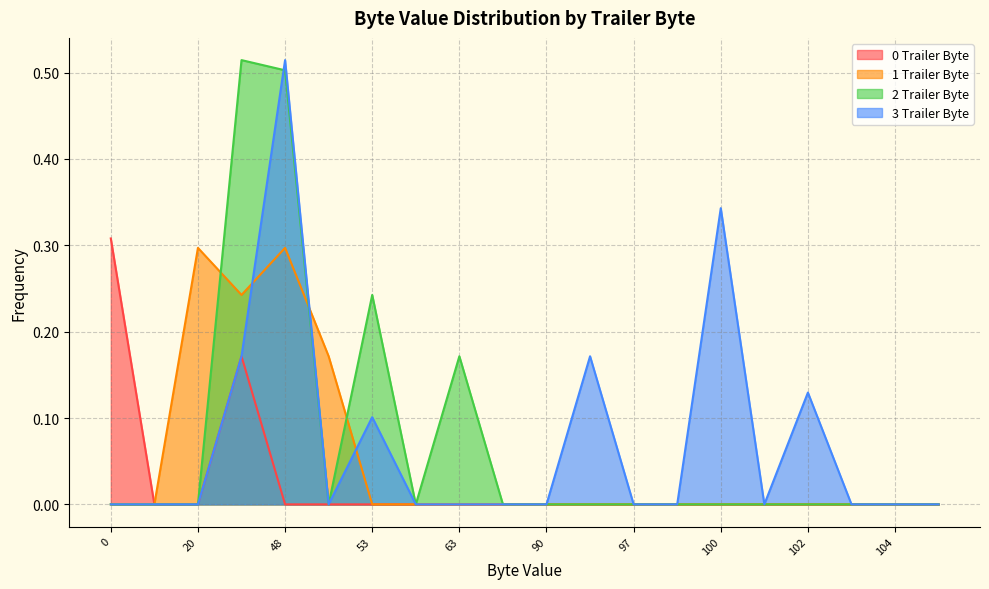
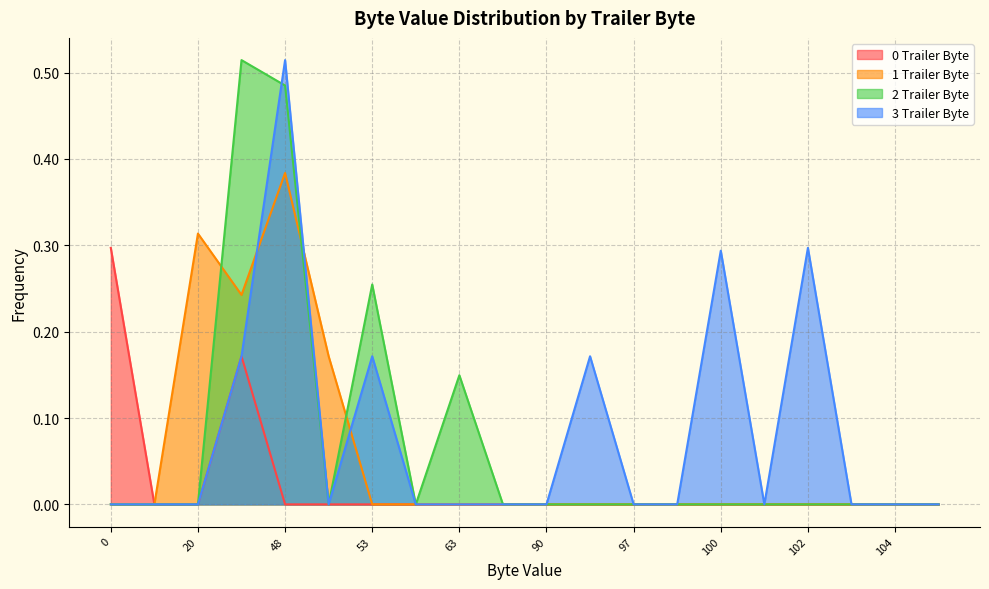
0 Trailer Byte, 0: 0.31 -> 0.30
1 Trailer Byte, 20: 0.30 -> 0.31
1 Trailer Byte, 48: 0.30 -> 0.38
2 Trailer Byte, 48: 0.50 -> 0.49
2 Trailer Byte, 53: 0.24 -> 0.25
3 Trailer Byte, 53: 0.10 -> 0.17
2 Trailer Byte, 63: 0.17 -> 0.15
3 Trailer Byte, 100: 0.34 -> 0.29
3 Trailer Byte, 102: 0.13 -> 0.30
